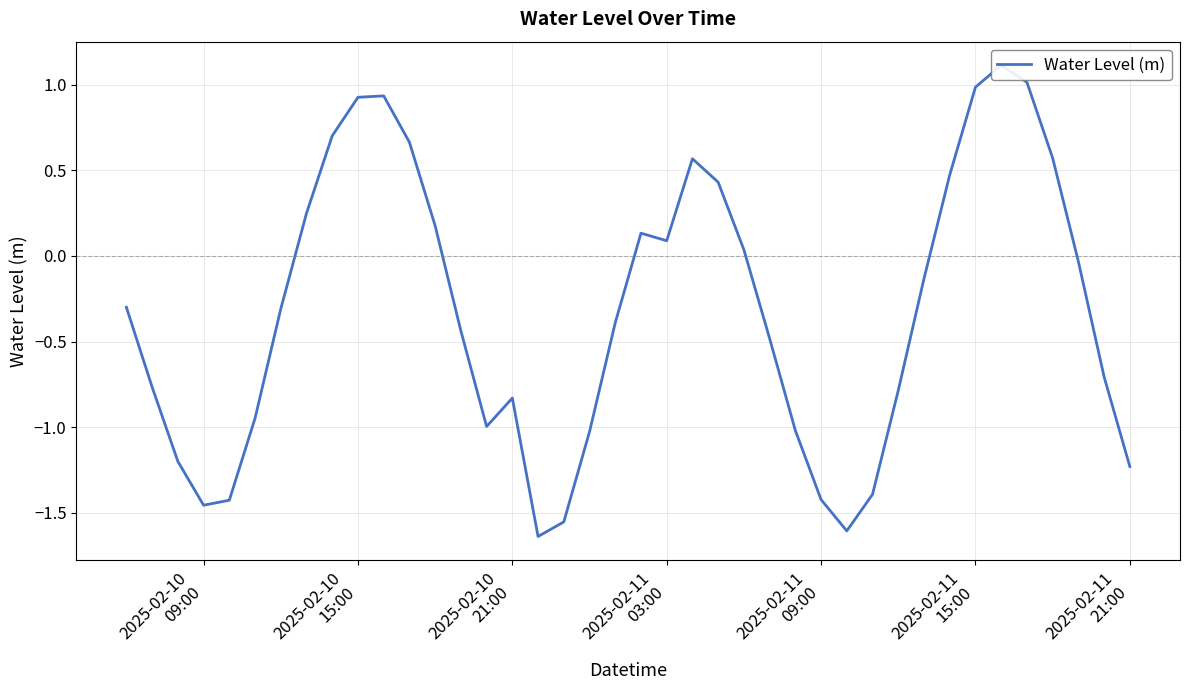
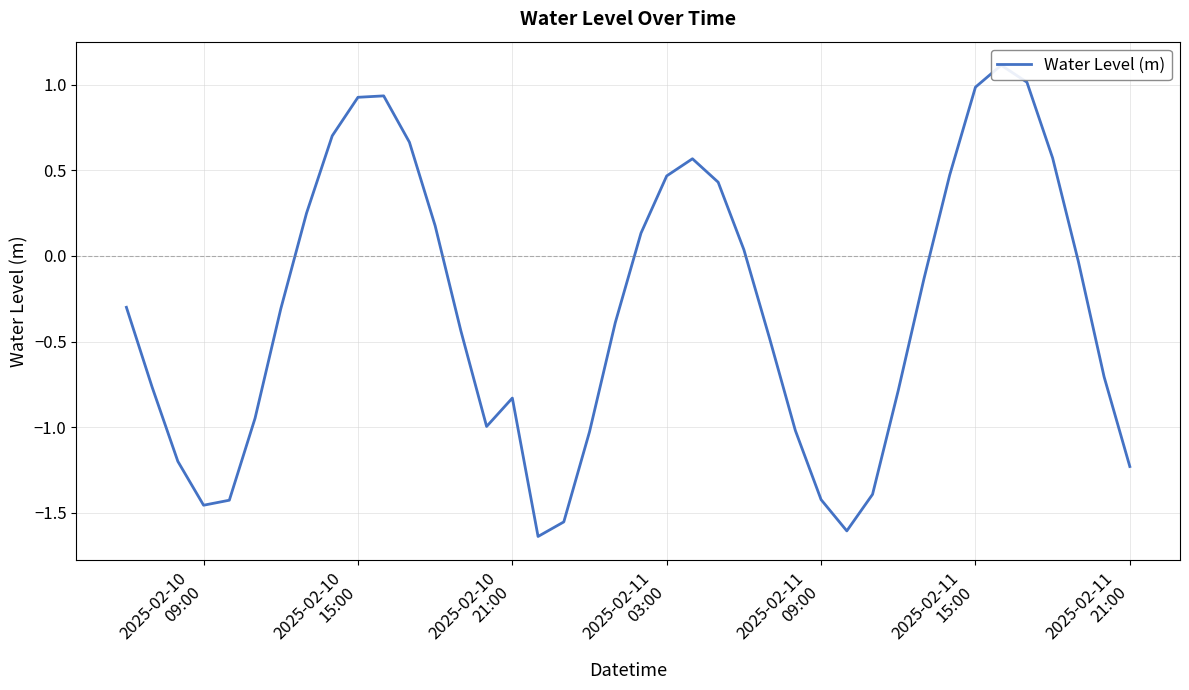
2025-02-11 03:00: 0.09 -> 0.47
